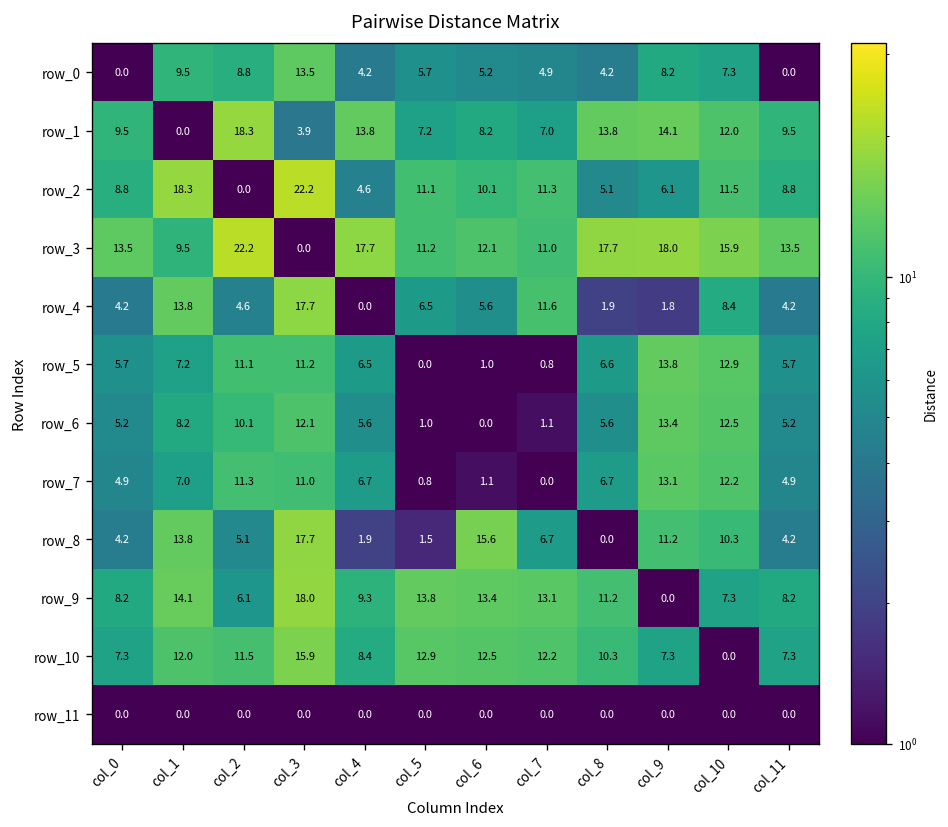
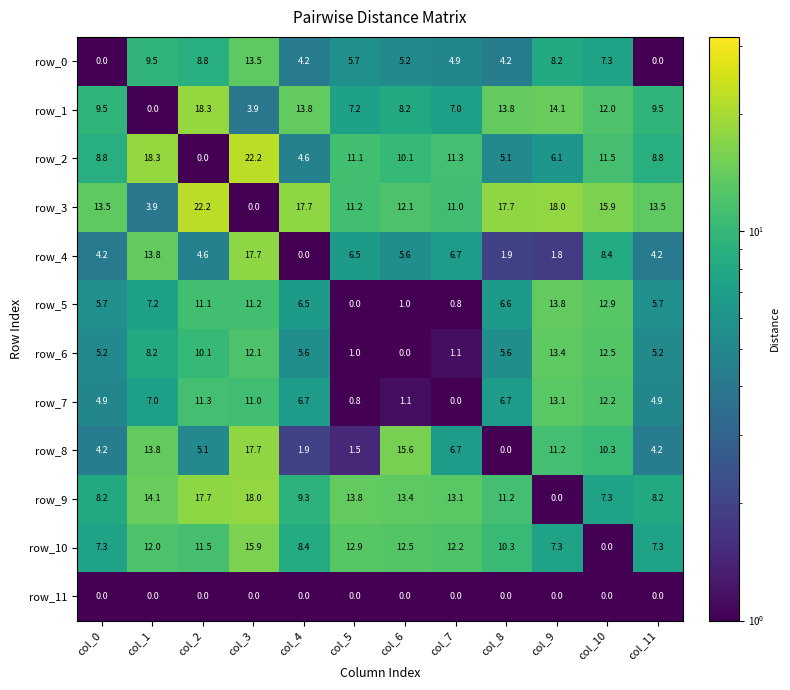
row_3, col_1: 9.5 -> 3.9
row_4, col_7: 11.6 -> 6.7
row_9, col_2: 6.1 -> 17.7
